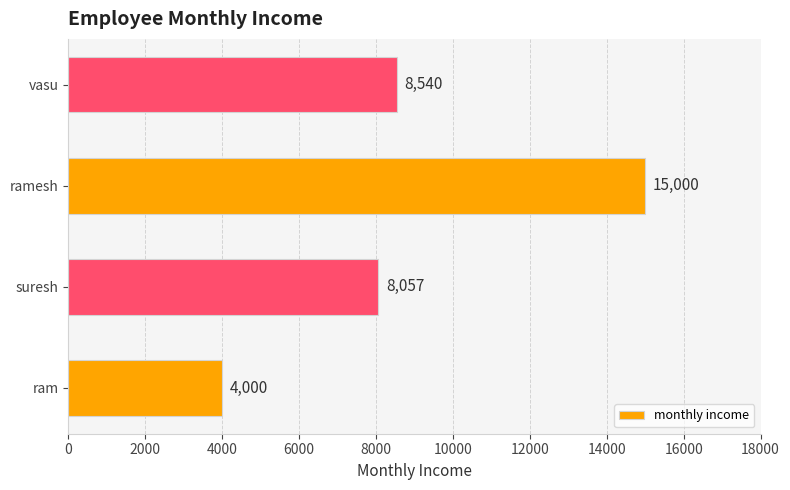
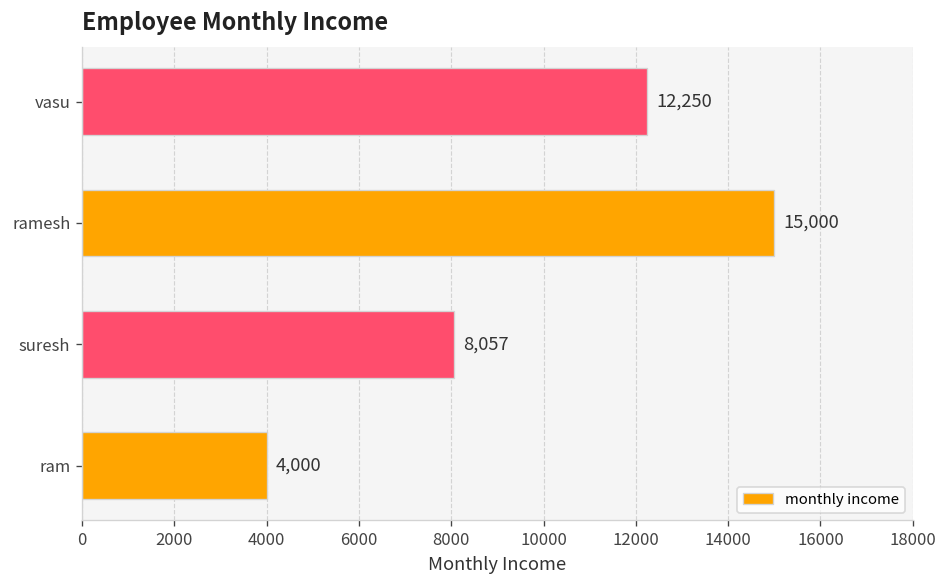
vasu: 8,540 -> 12,250
